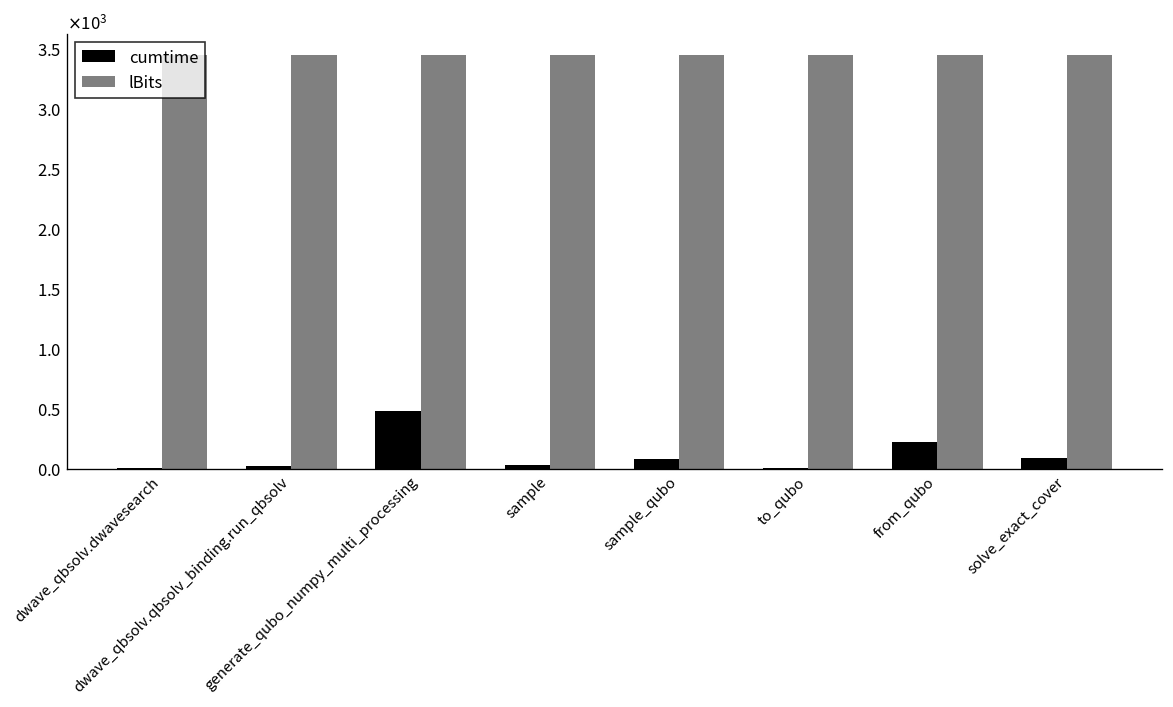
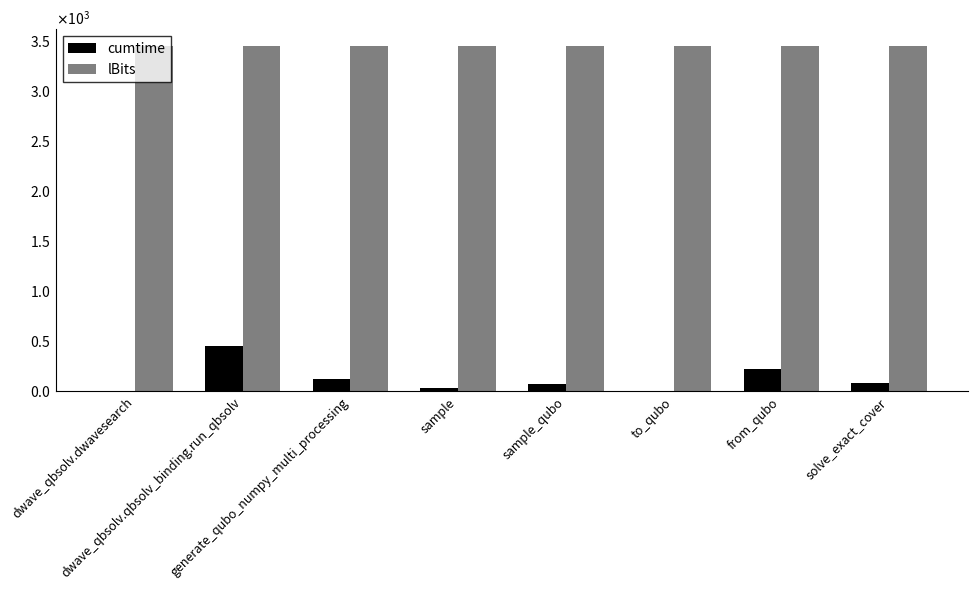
cumtime, dwave_qbsolv.qbsolv_binding.run_qbsolv: 20 -> 450
cumtime, generate_qubo_numpy_multi_processing: 480 -> 120
